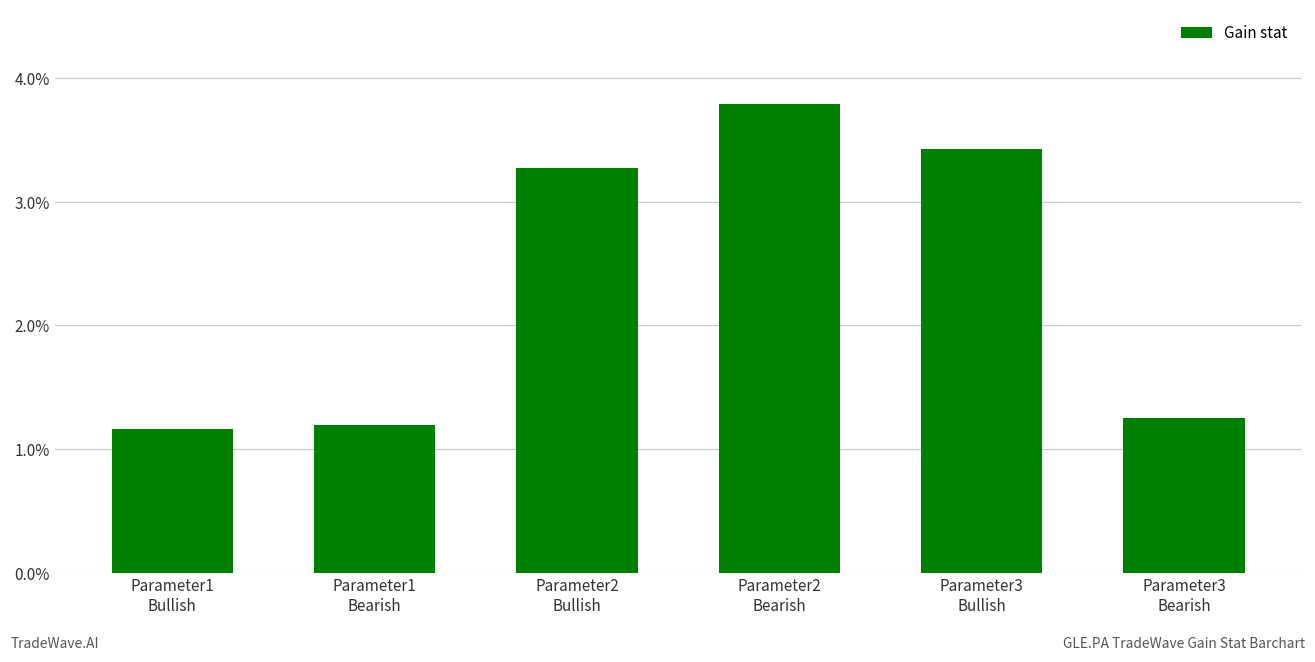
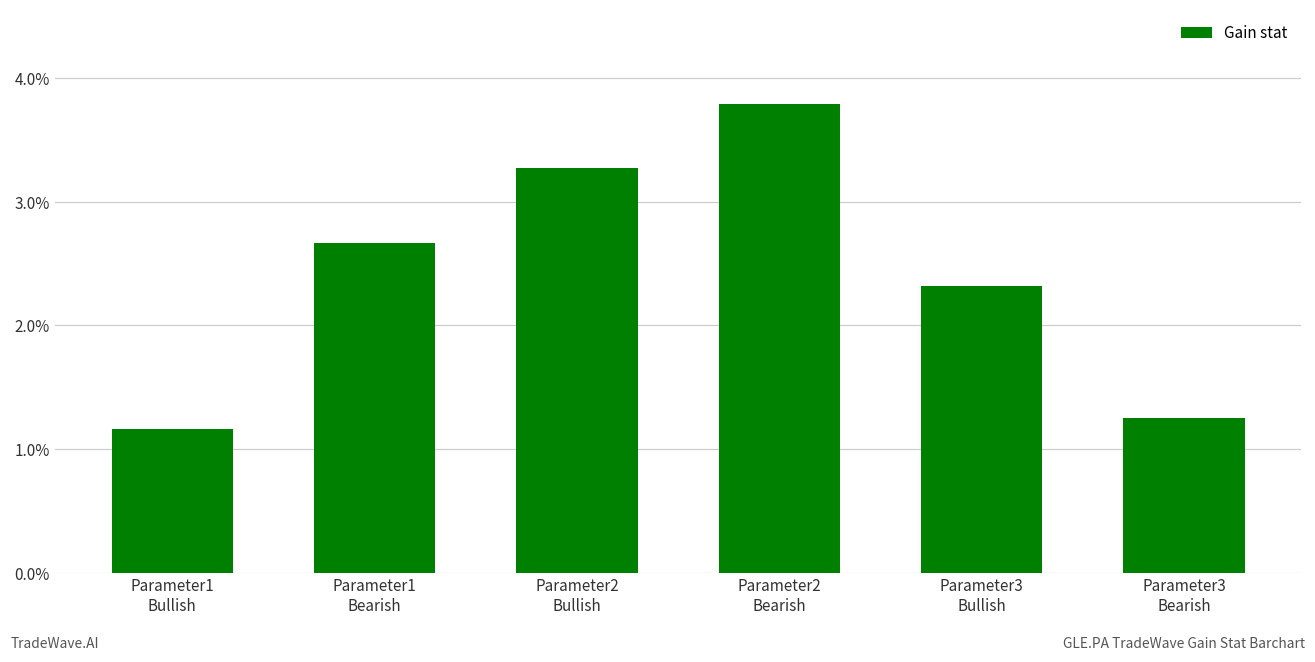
Parameter1 Bearish: 1.20% -> 2.66%
Parameter3 Bullish: 3.43% -> 2.32%
